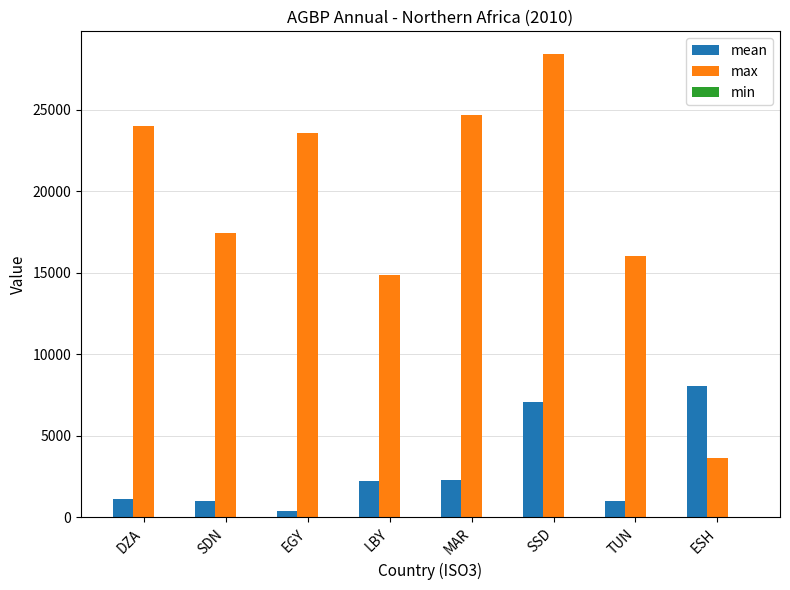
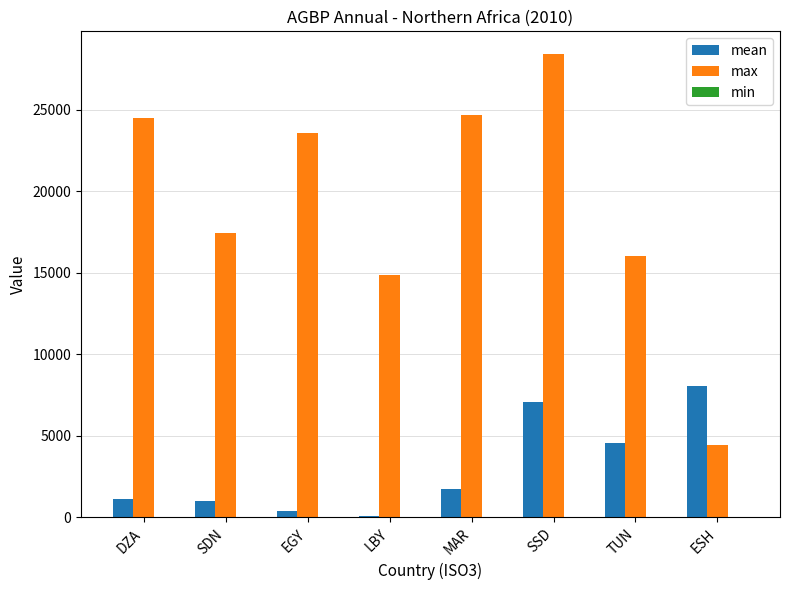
max, DZA: 24000 -> 24500
mean, LBY: 2200 -> 100
mean, MAR: 2300 -> 1800
mean, TUN: 1000 -> 4600
max, ESH: 3600 -> 4500
